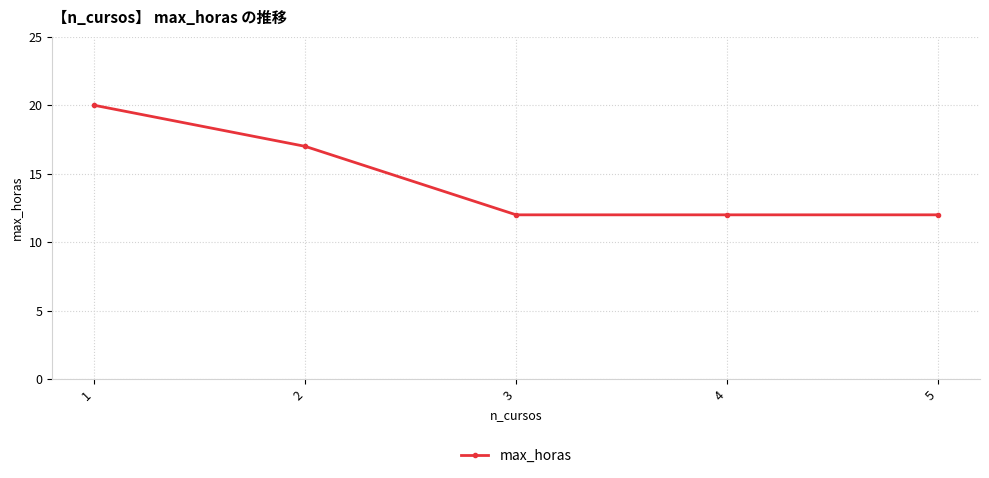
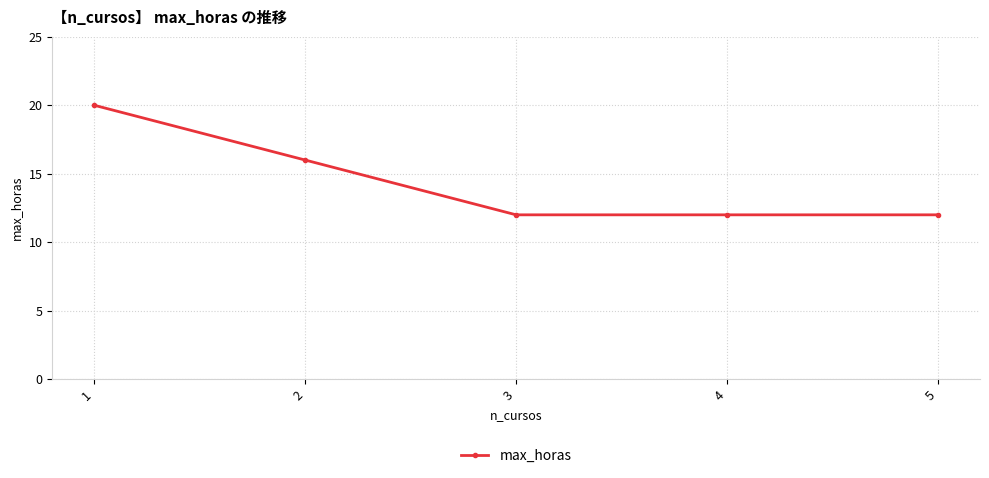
2: 17 -> 16
